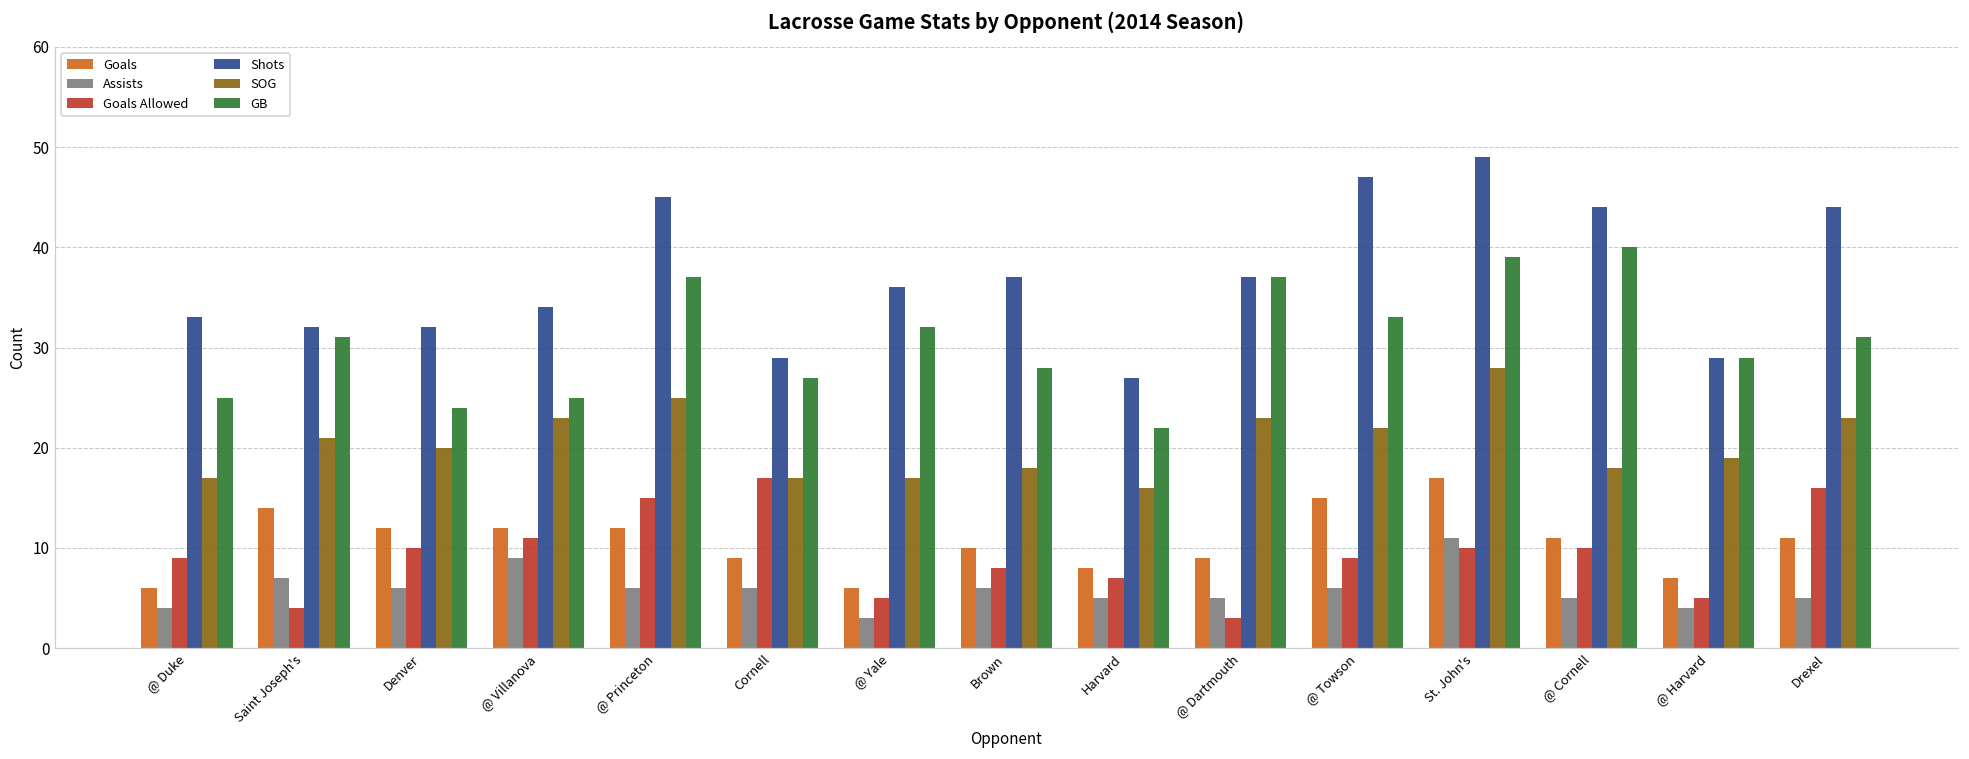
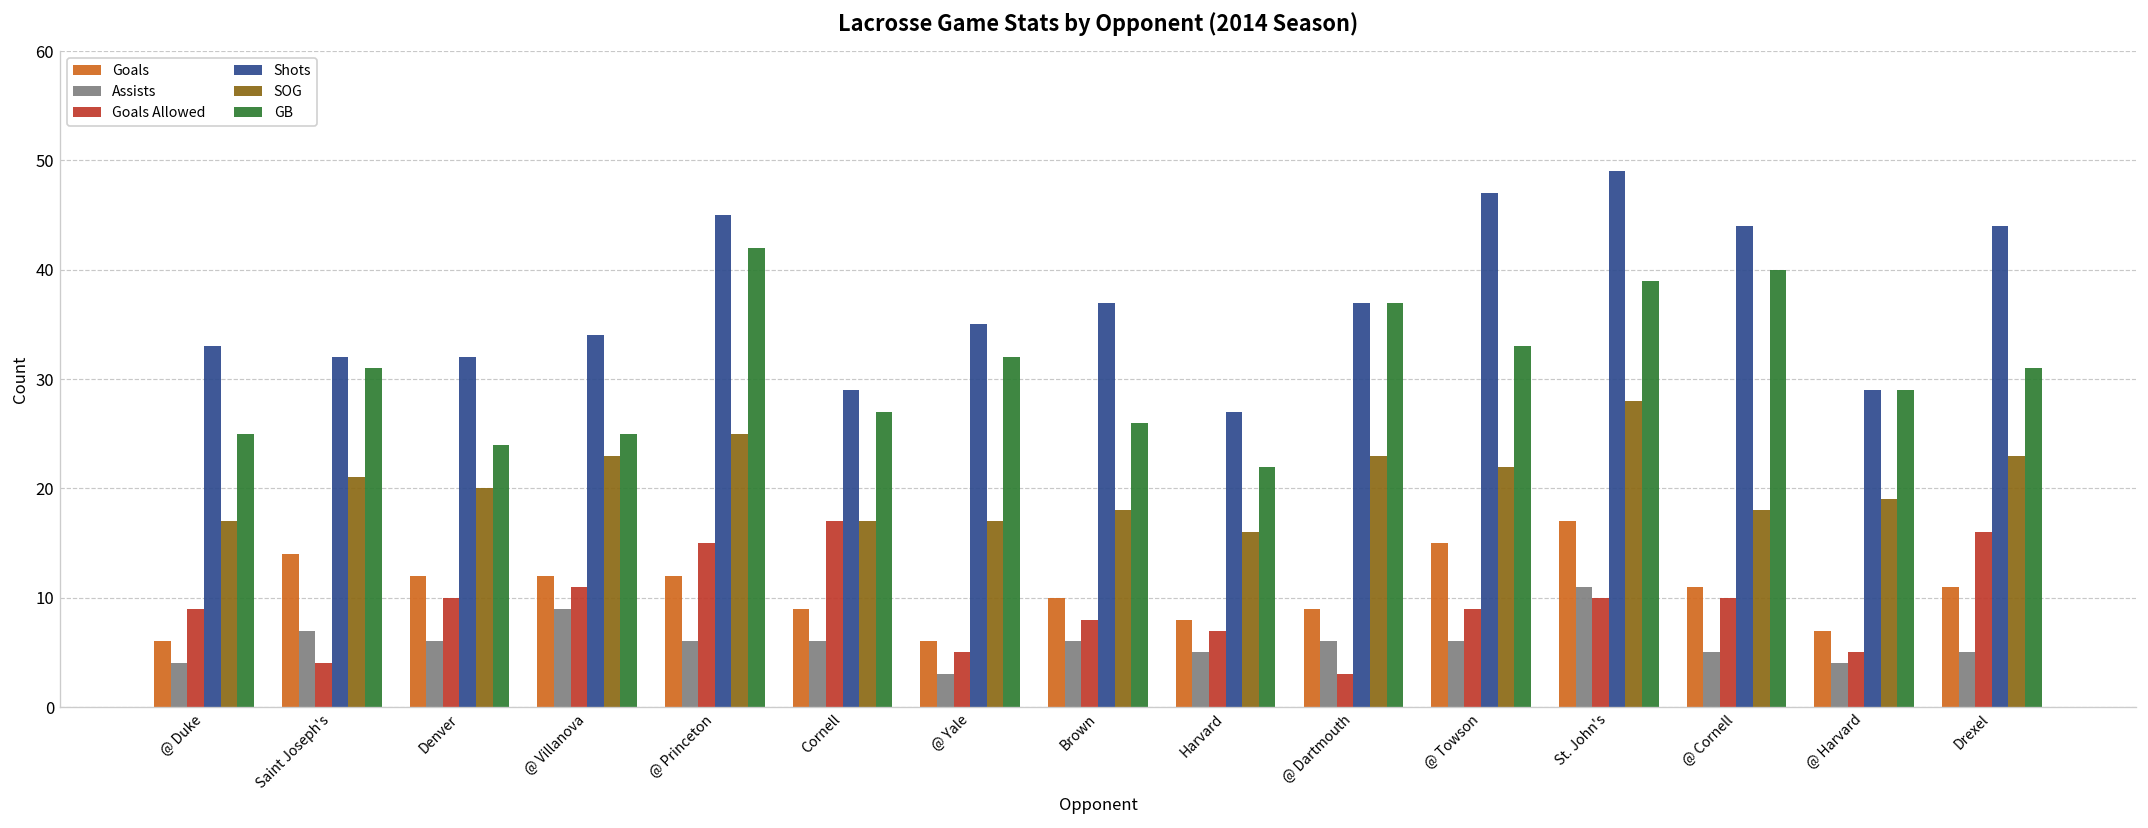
GB, @ Princeton: 37 -> 42
Shots, @ Yale: 36 -> 35
GB, Brown: 28 -> 26
Assists, @ Dartmouth: 5 -> 6
